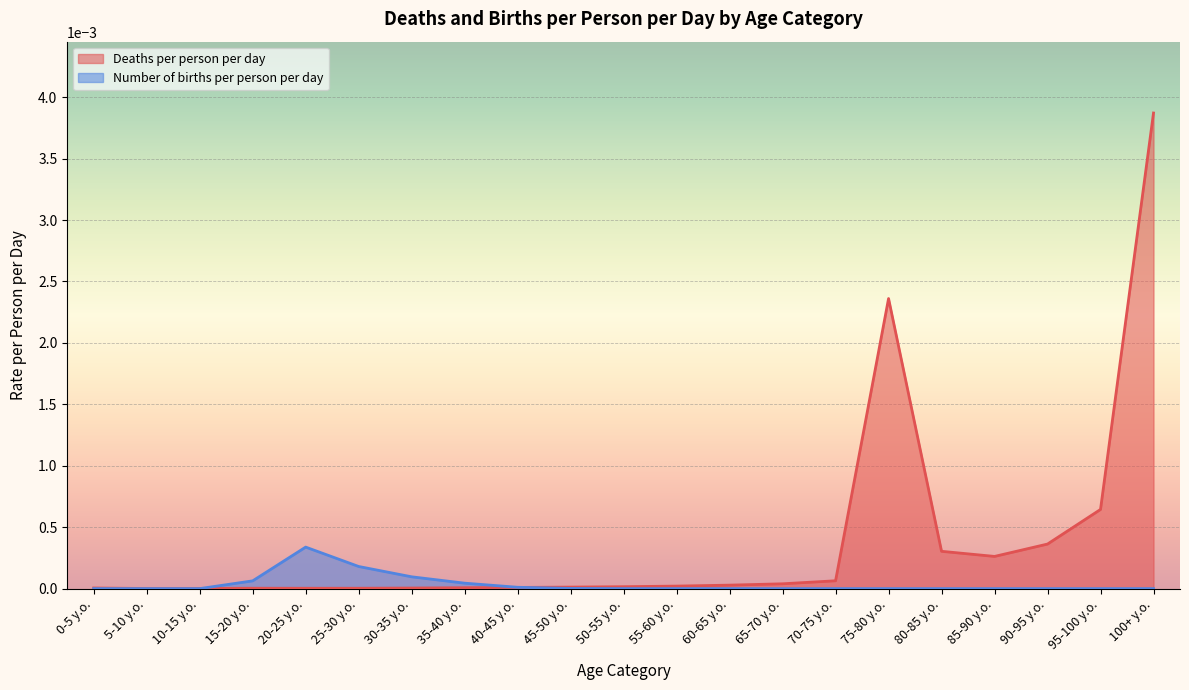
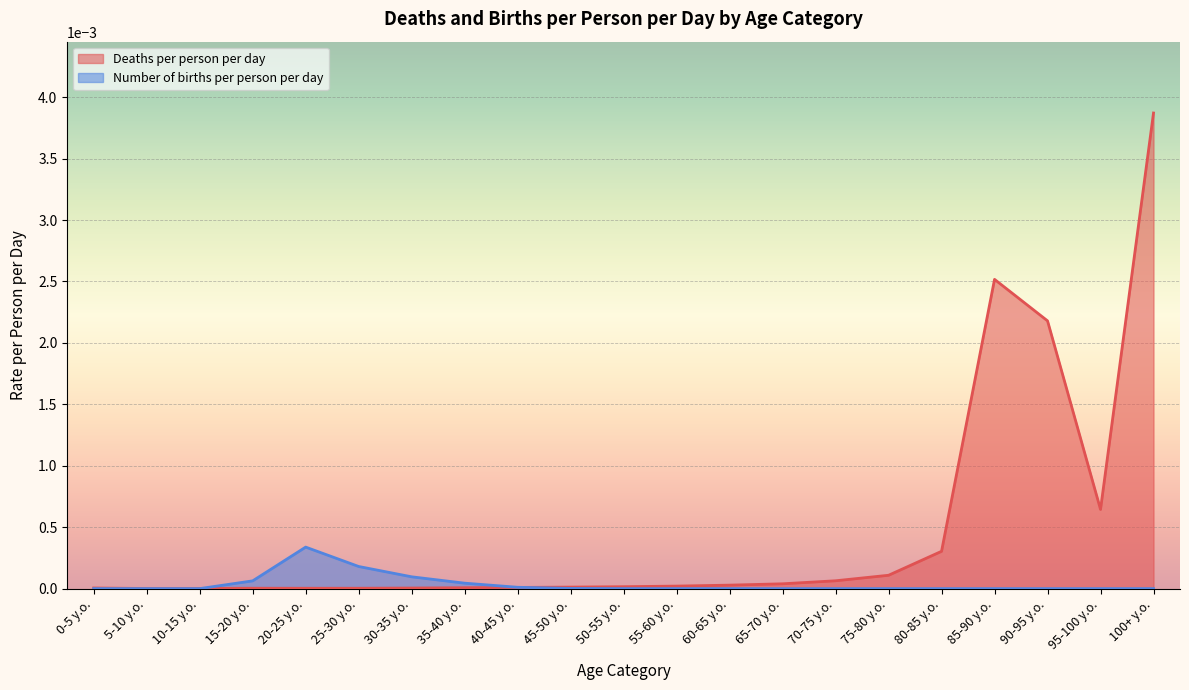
Deaths per person per day, 75-80 y.o.: 0.00236 -> 0.00011
Deaths per person per day, 85-90 y.o.: 0.00026 -> 0.00252
Deaths per person per day, 90-95 y.o.: 0.00036 -> 0.00218
